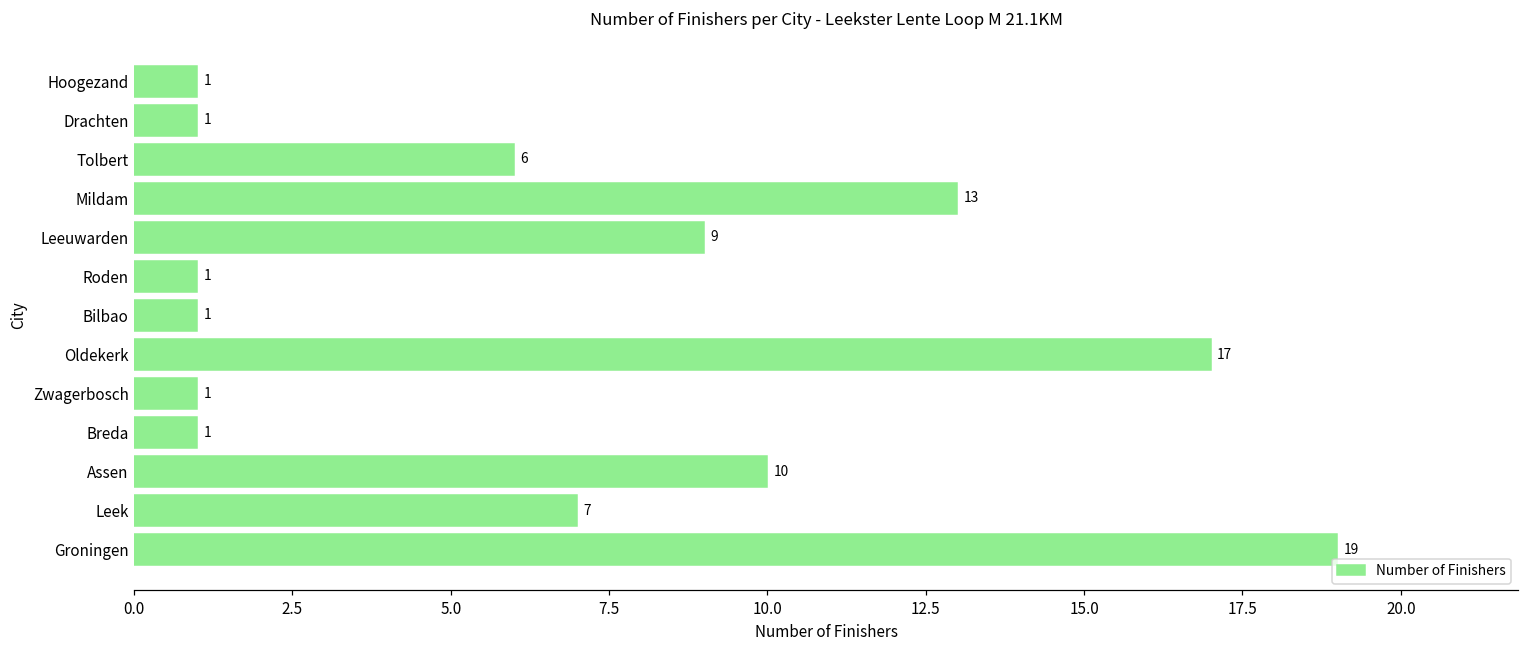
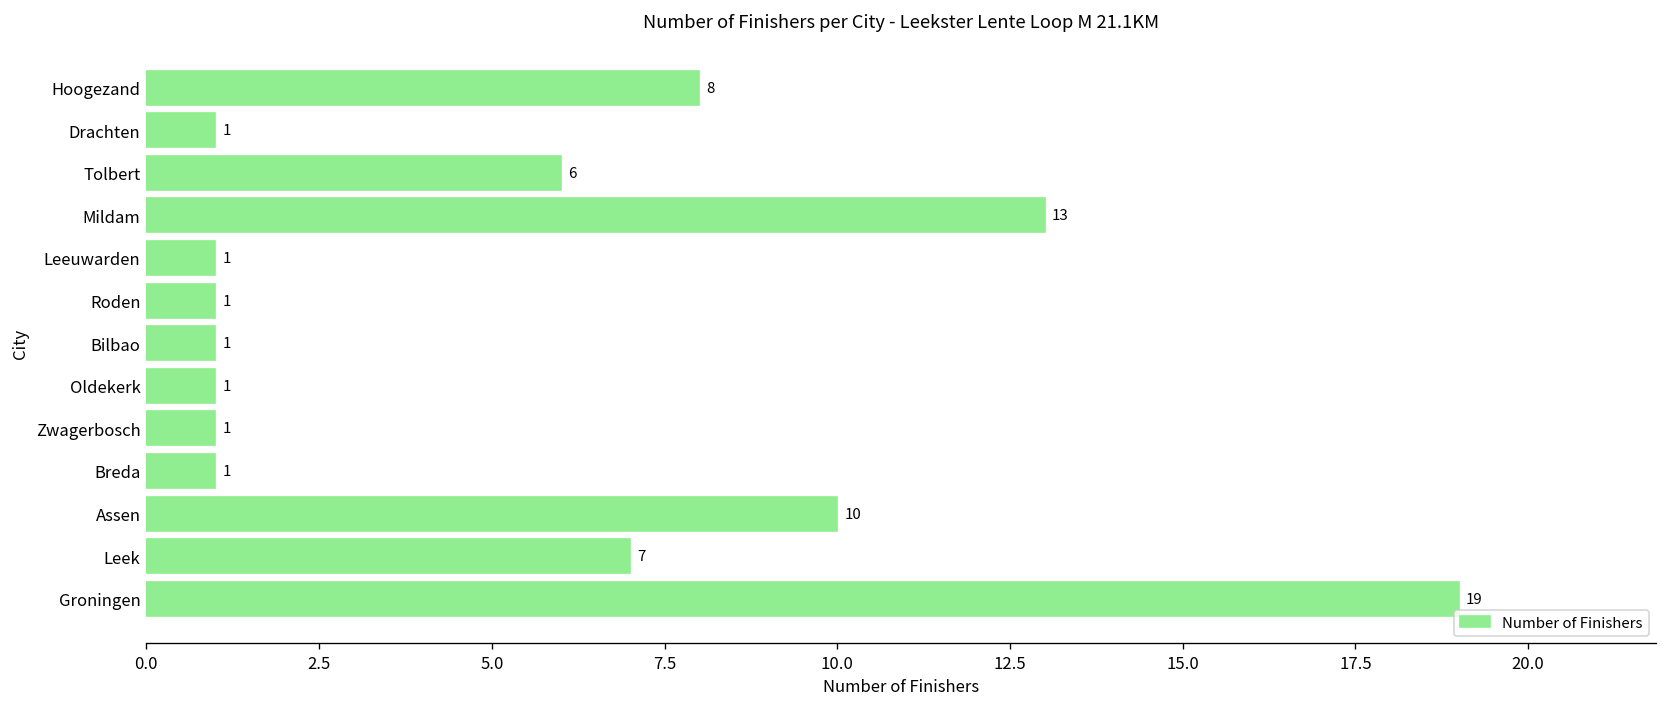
Hoogezand: 1 -> 8
Leeuwarden: 9 -> 1
Oldekerk: 17 -> 1
